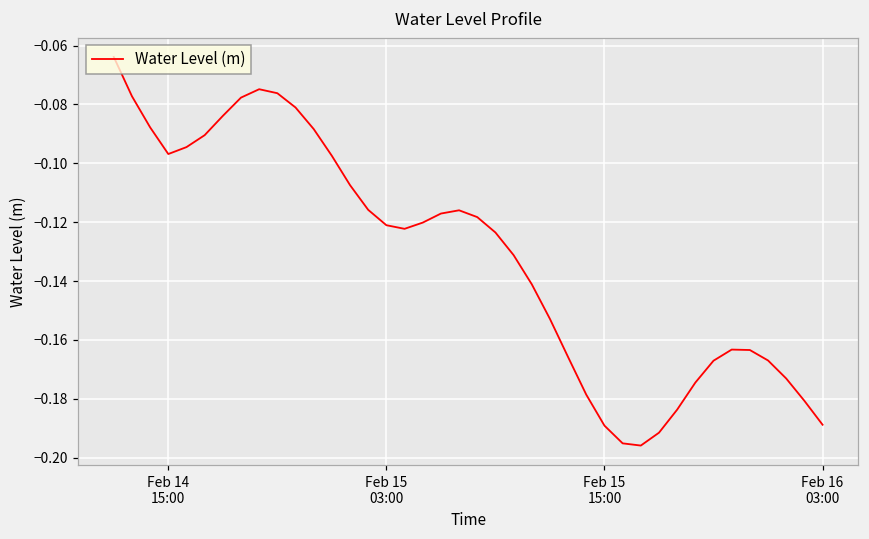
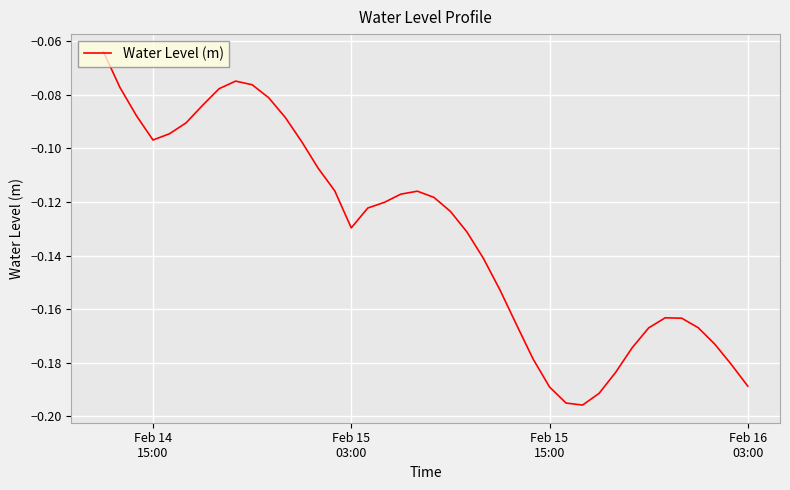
Feb 15 03:00: -0.121 -> -0.130
